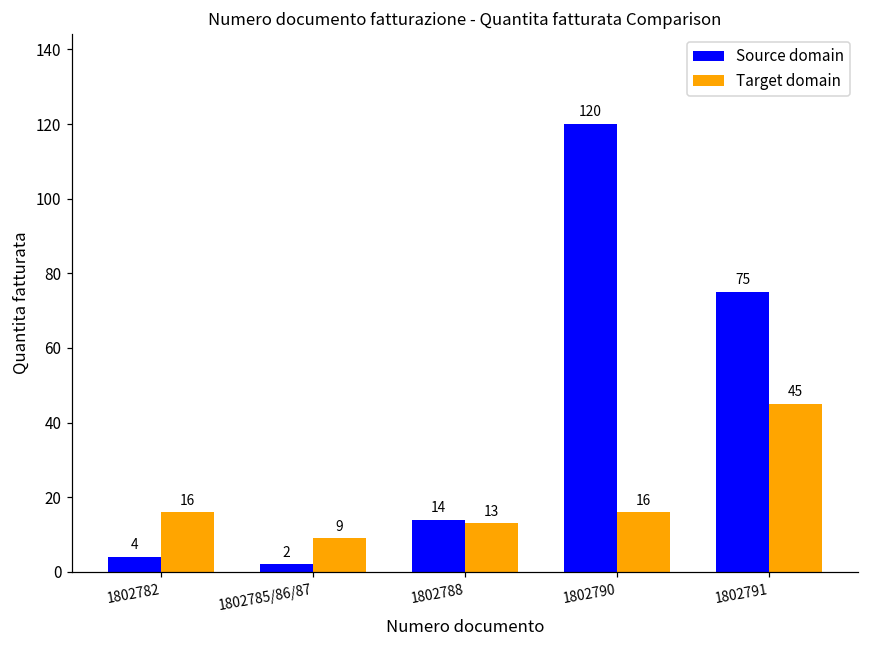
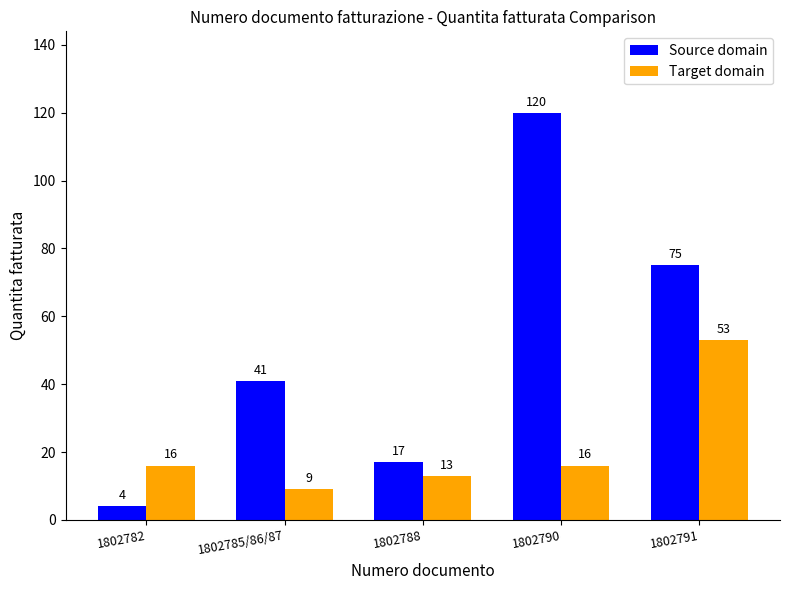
Source domain, 1802785/86/87: 2 -> 41
Source domain, 1802788: 14 -> 17
Target domain, 1802791: 45 -> 53
